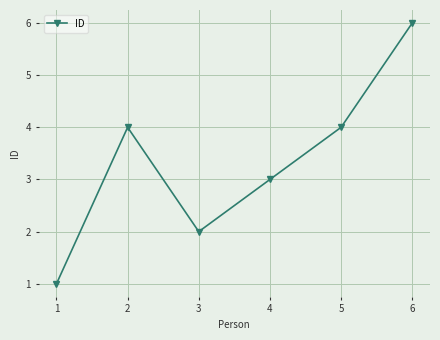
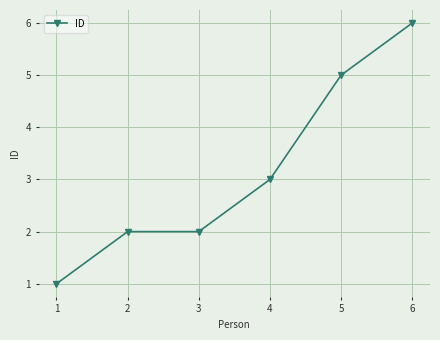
2: 4 -> 2
5: 4 -> 5
